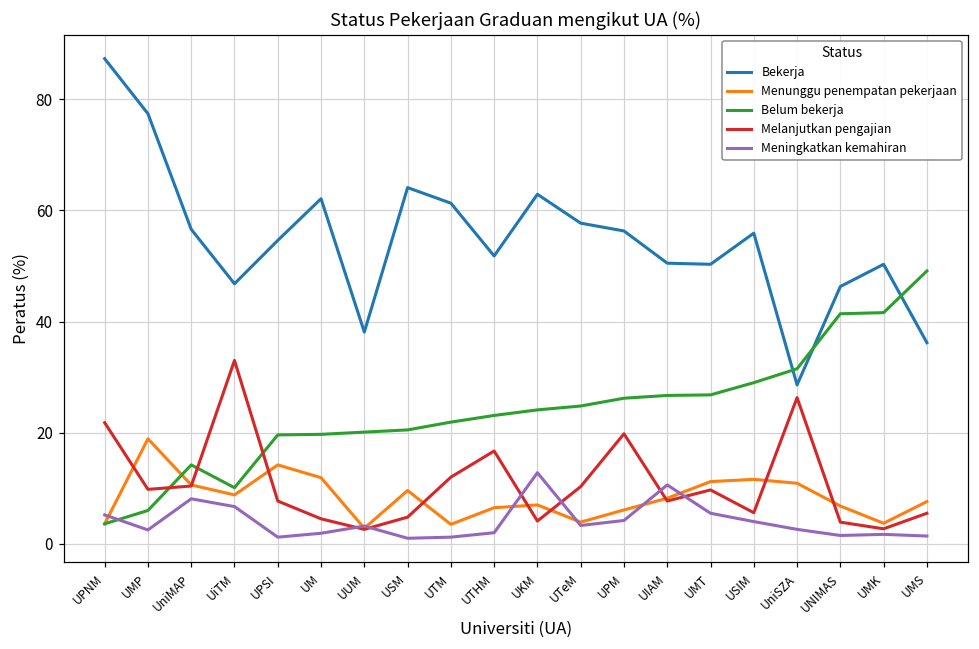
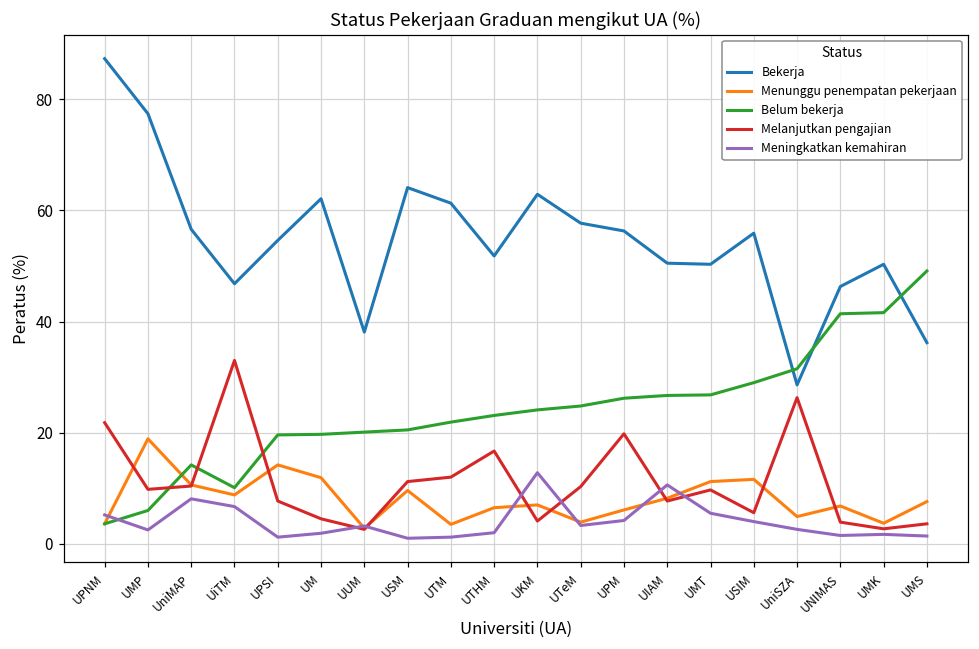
Melanjutkan pengajian, USM: 5 -> 11
Menunggu penempatan pekerjaan, UniSZA: 11 -> 5
Melanjutkan pengajian, UMS: 6 -> 4
